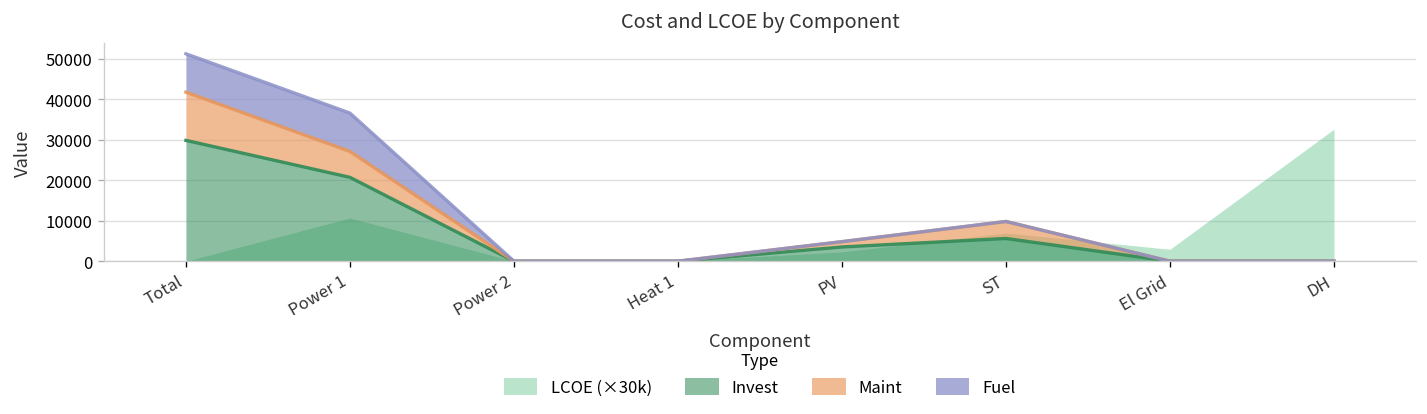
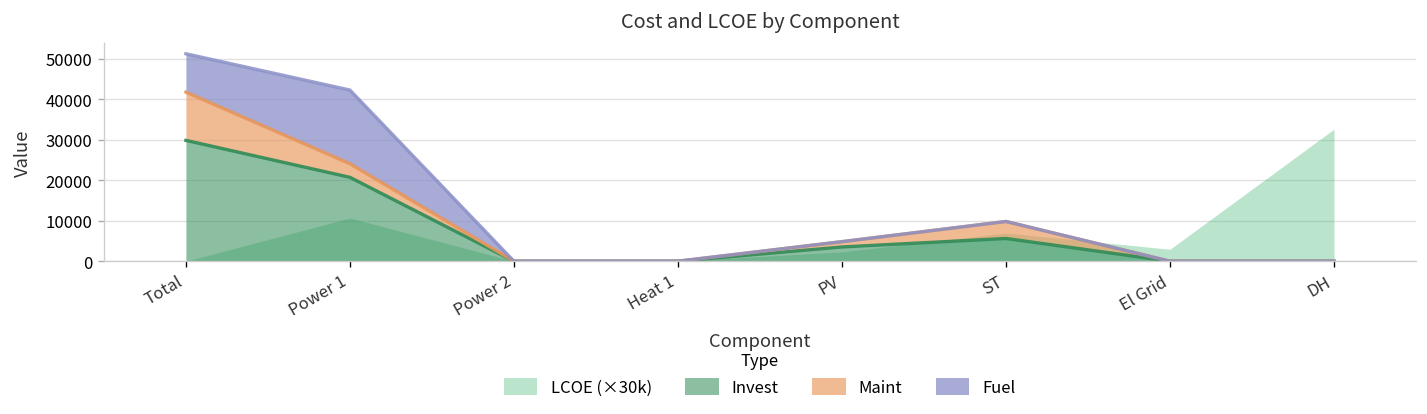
Maint, Power 1: 6000 -> 3000
Fuel, Power 1: 9000 -> 18000
